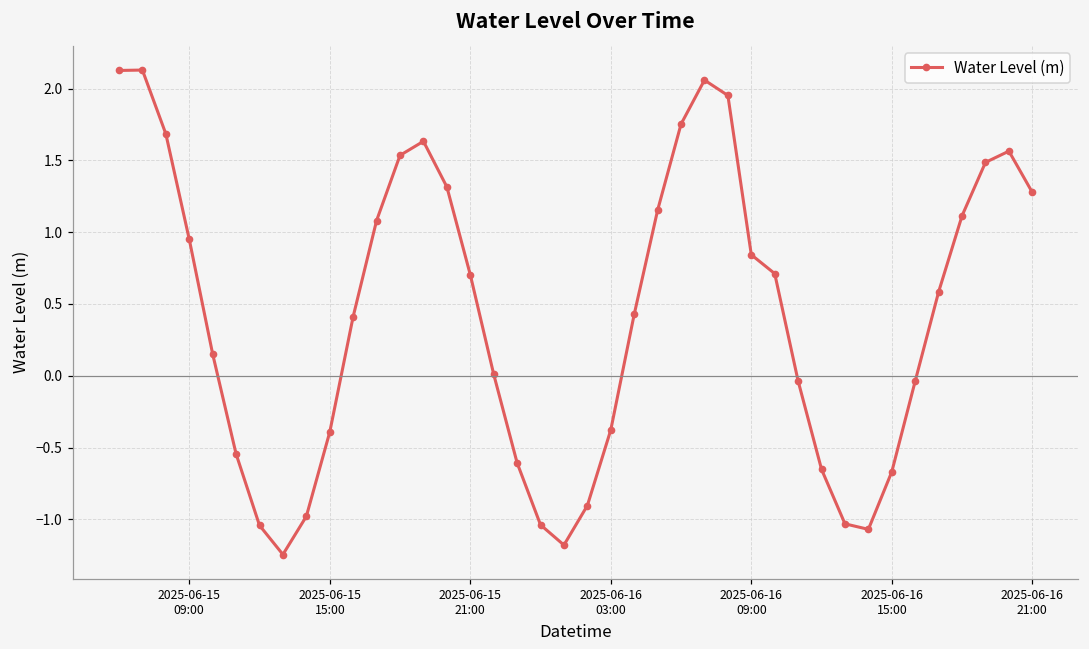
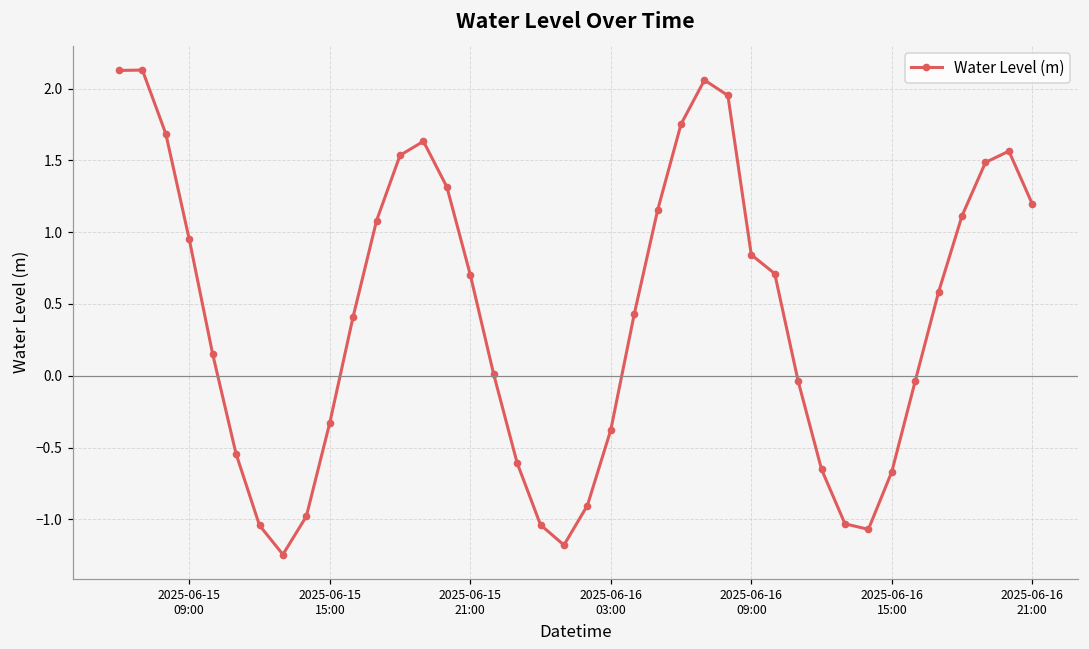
2025-06-15 15:00: -0.39 -> -0.33
2025-06-16 21:00: 1.28 -> 1.19
